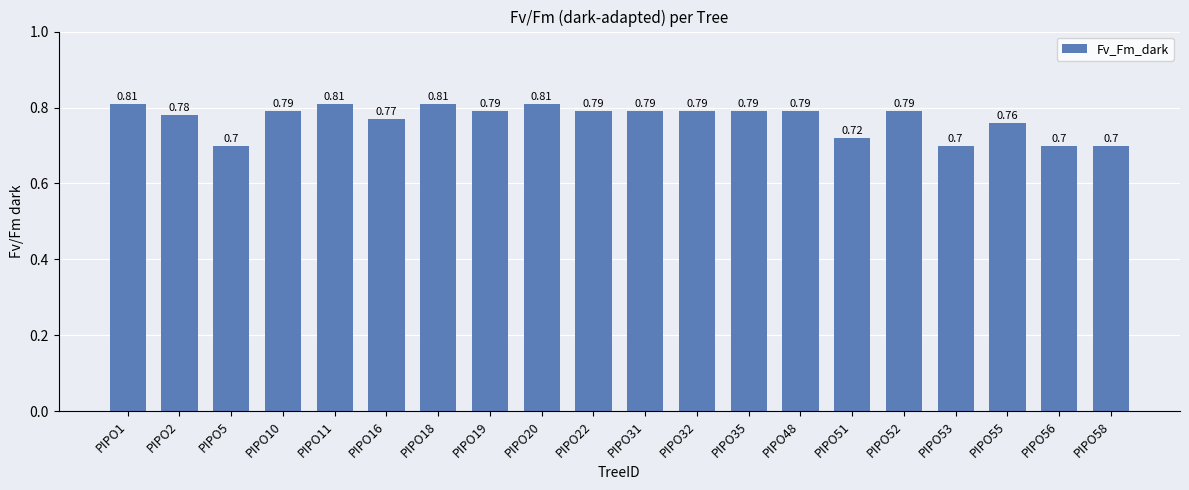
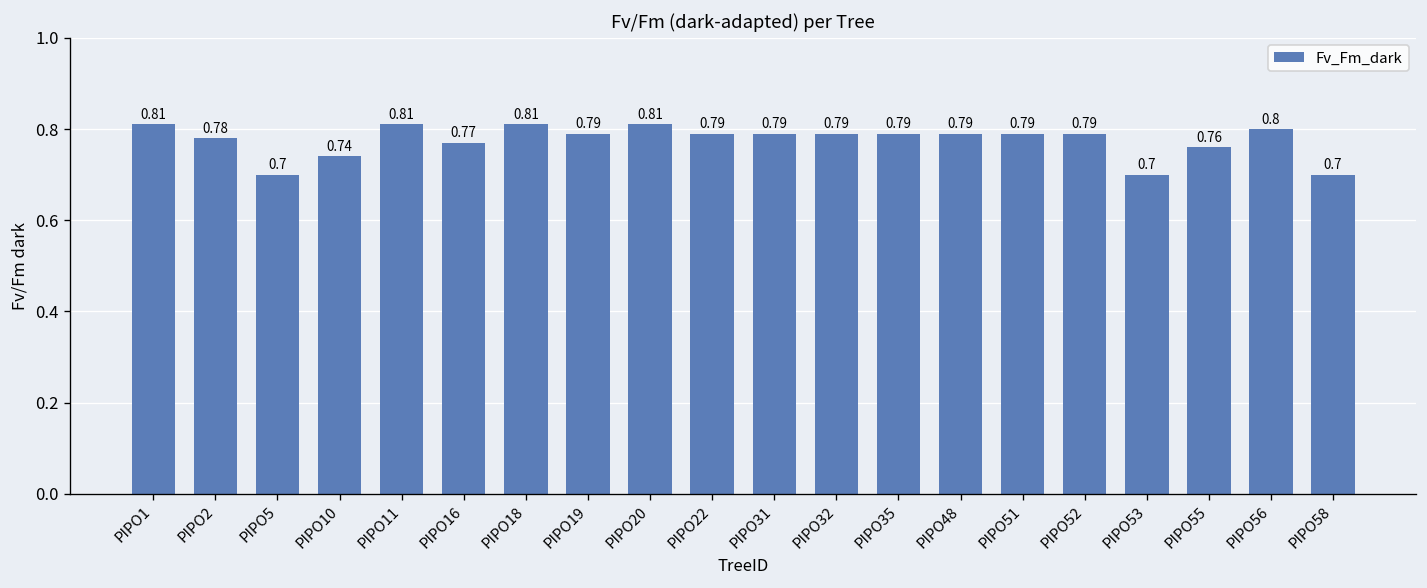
PIPO10: 0.79 -> 0.74
PIPO51: 0.72 -> 0.79
PIPO56: 0.7 -> 0.8
